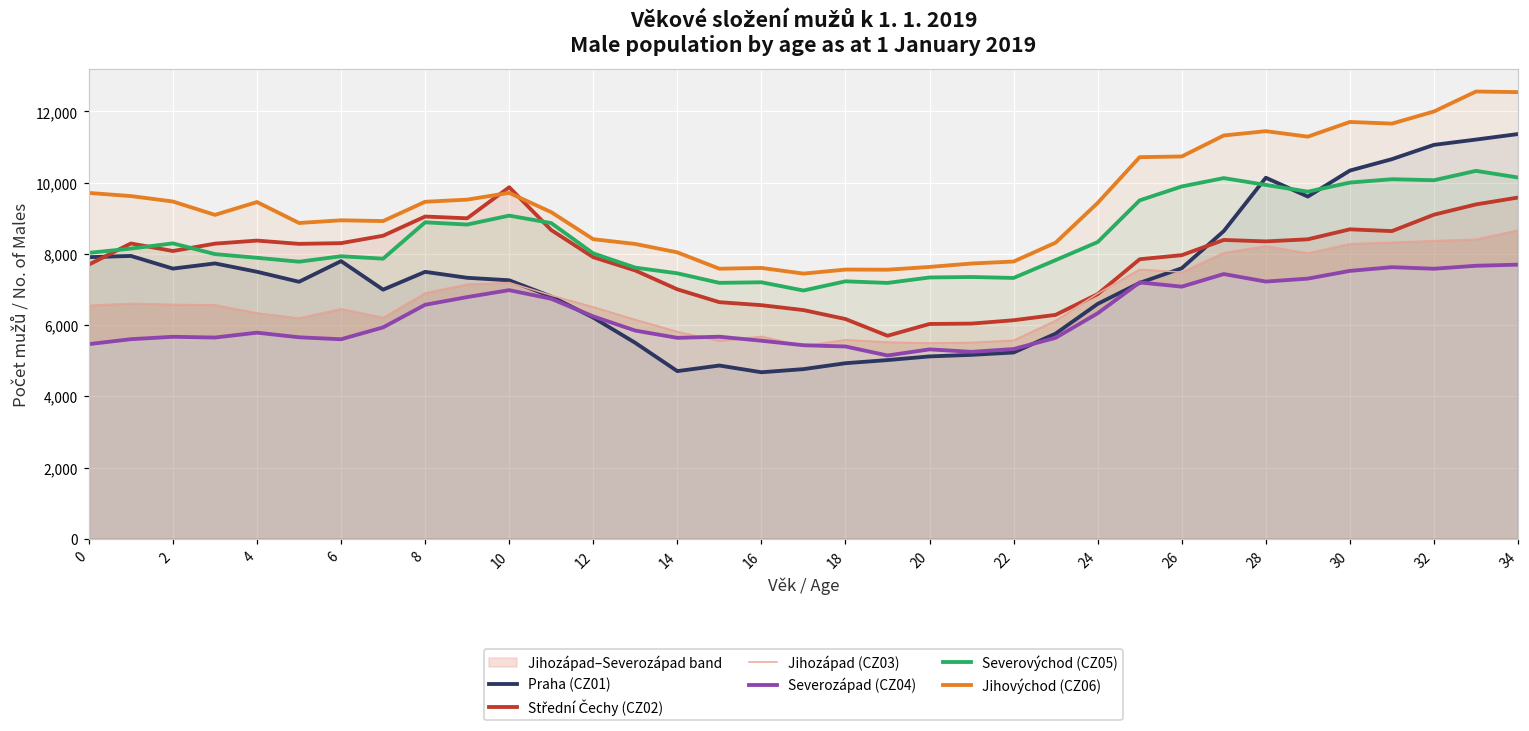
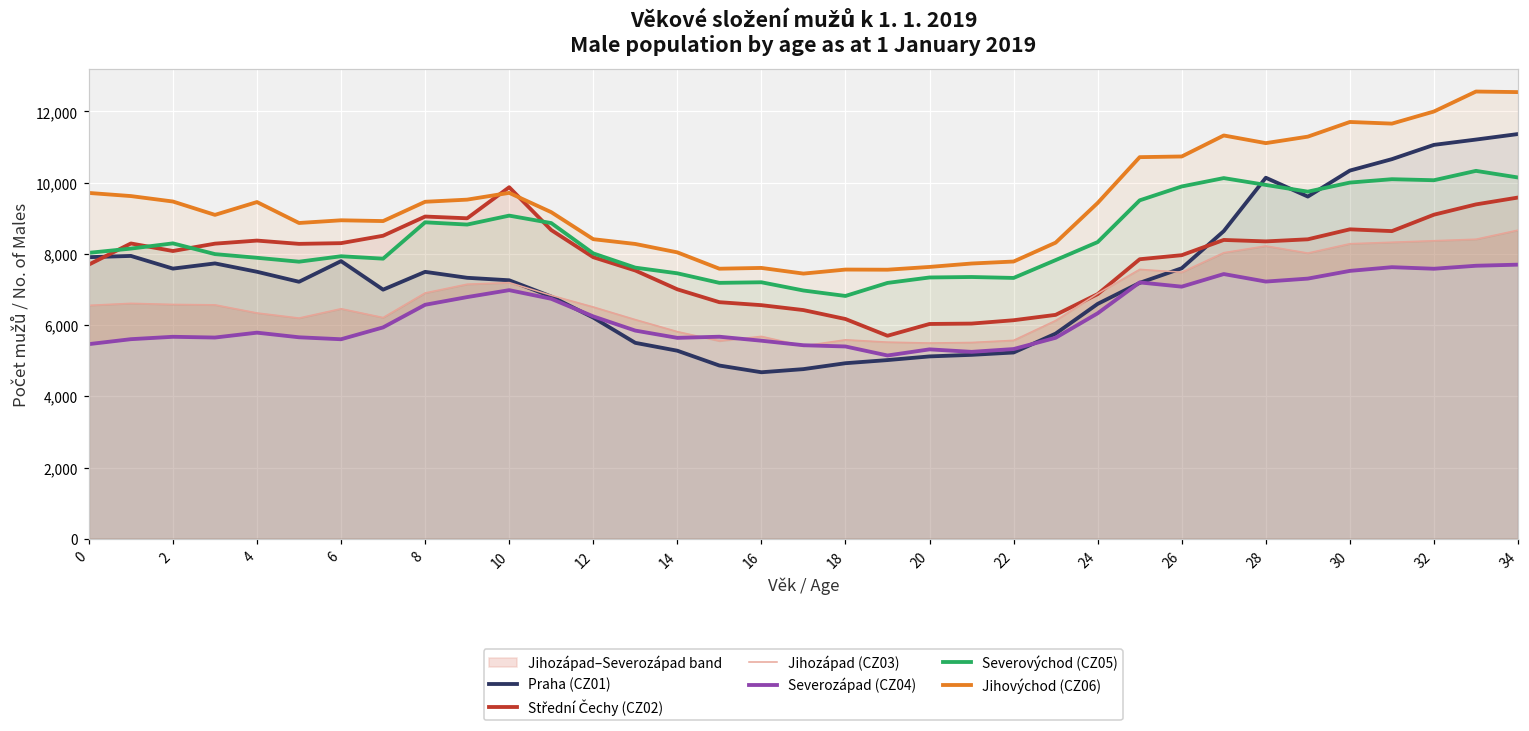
Praha (CZ01), 14: 4,700 -> 5,300
Severovýchod (CZ05), 18: 7,200 -> 6,800
Jihovýchod (CZ06), 28: 11,400 -> 11,100
